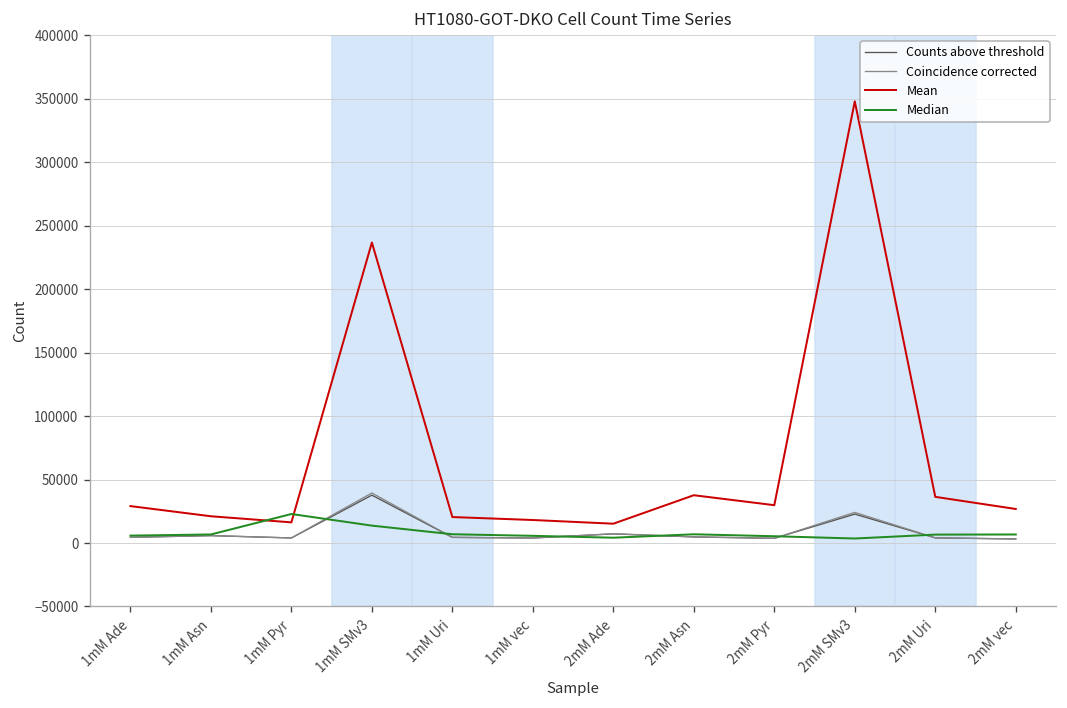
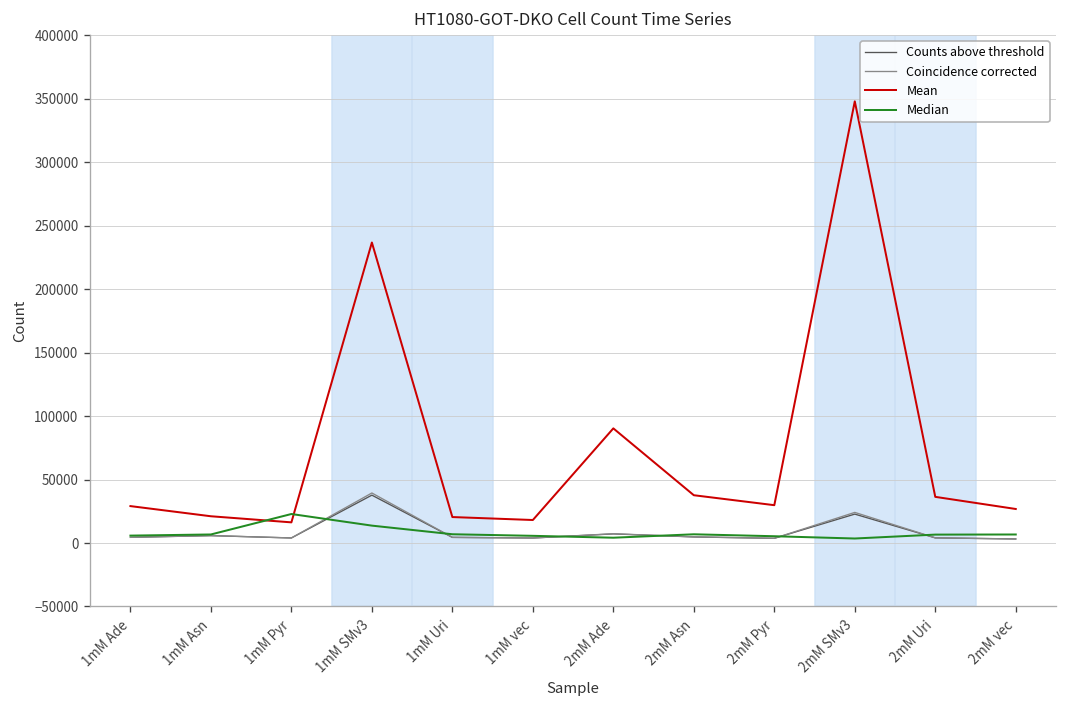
Mean, 2mM Ade: 15000 -> 90000
